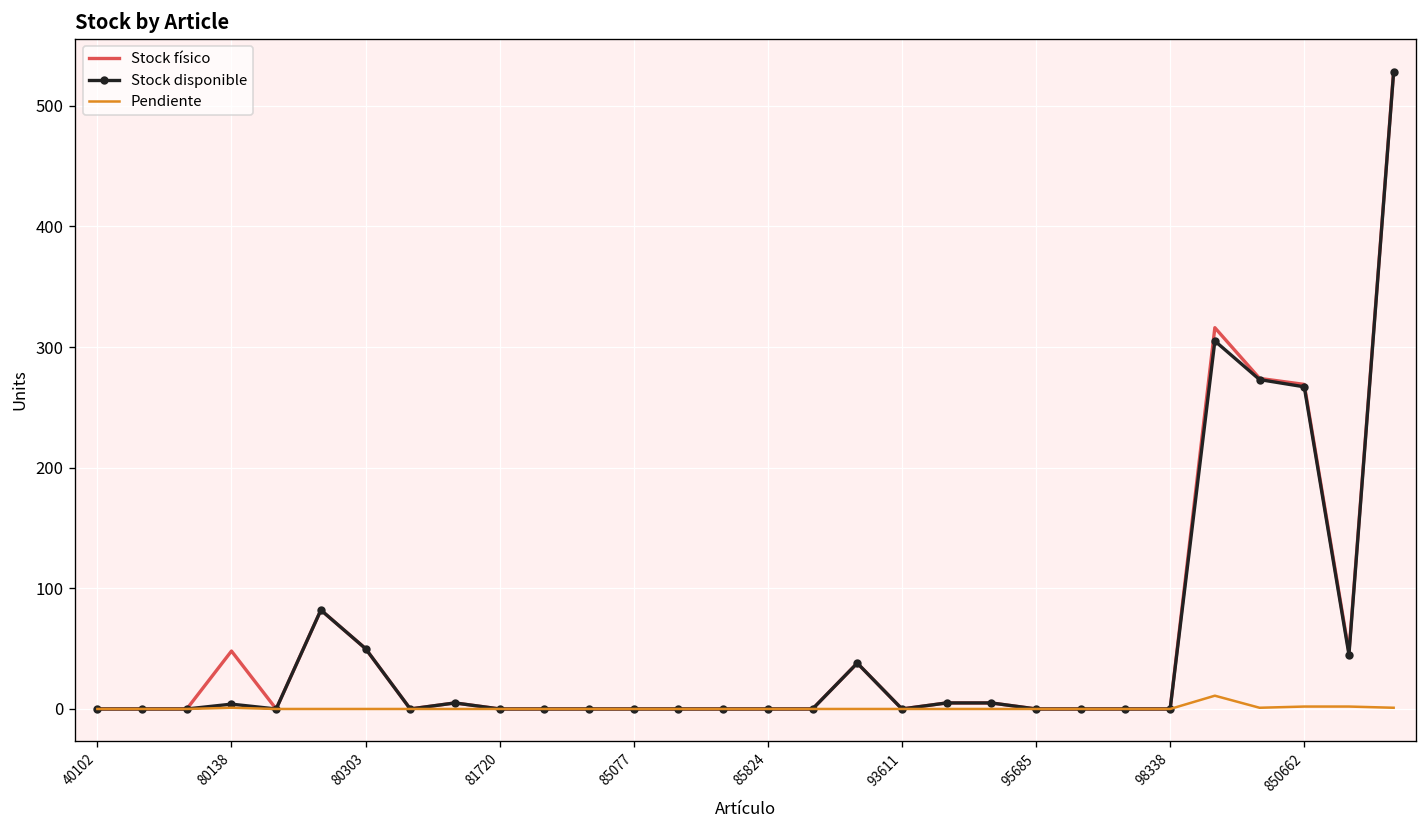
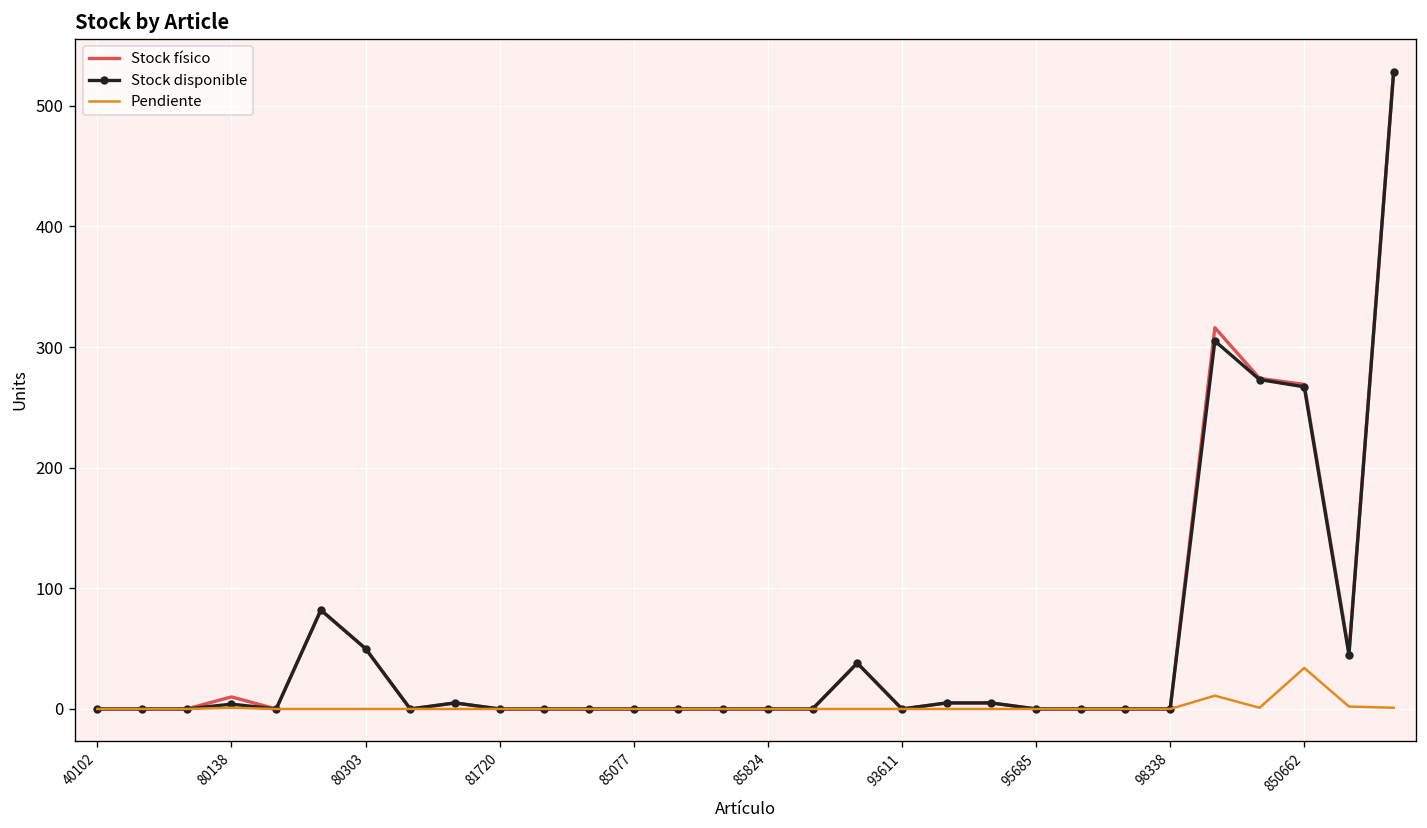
Stock físico, 80138: 48 -> 10
Pendiente, 850662: 2 -> 34
